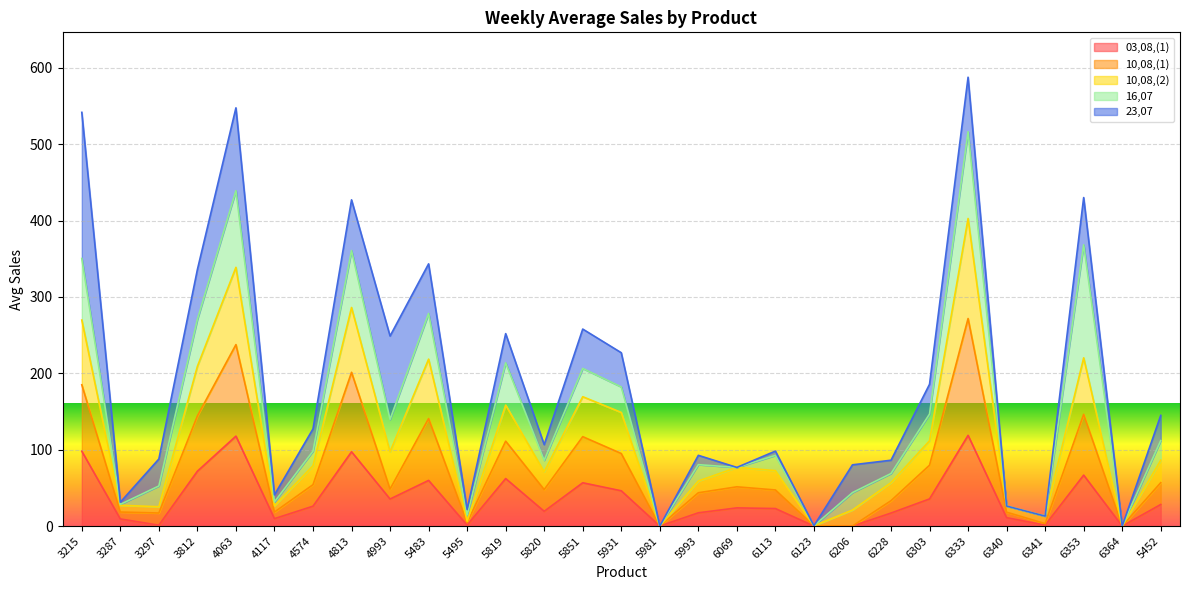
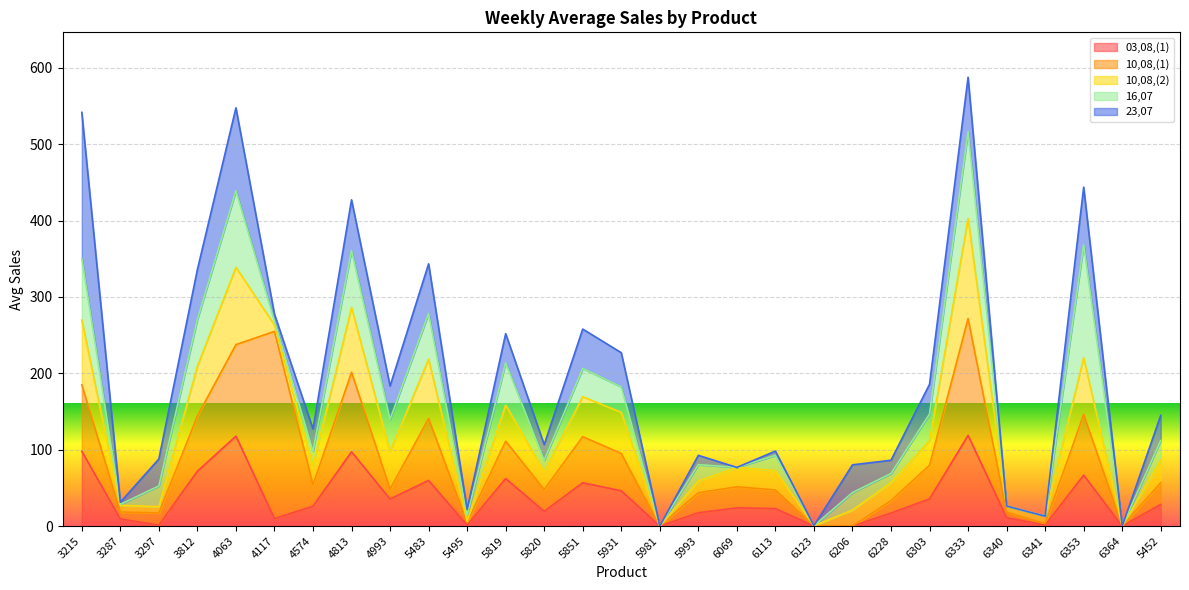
10,08,(1), 4117: 10 -> 250
23,07, 4993: 110 -> 40
23,07, 6353: 60 -> 80
